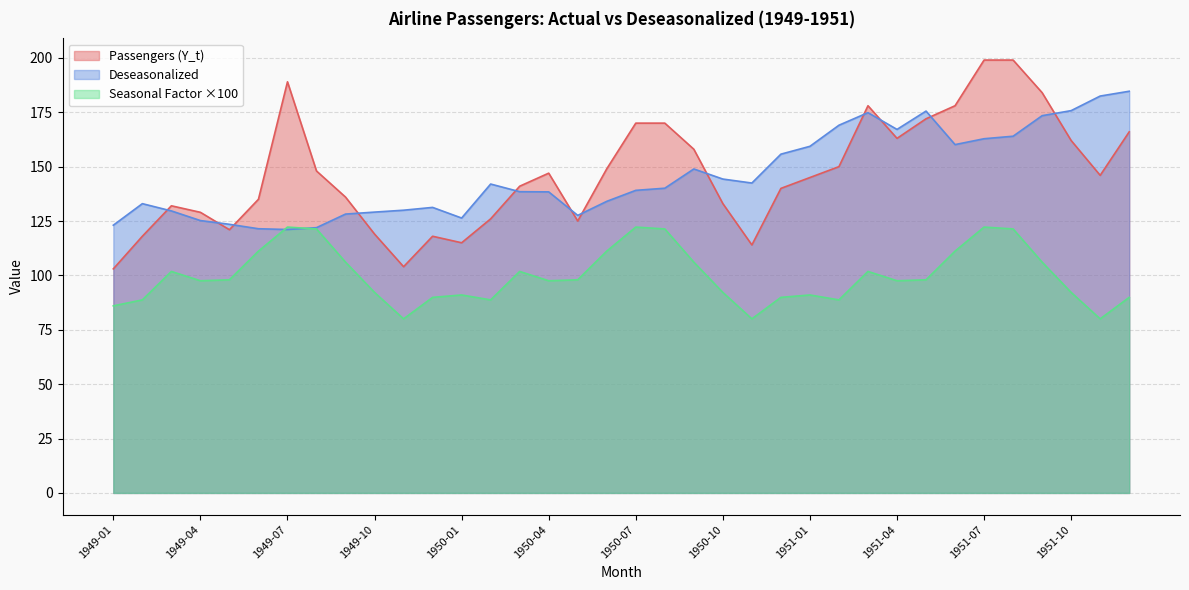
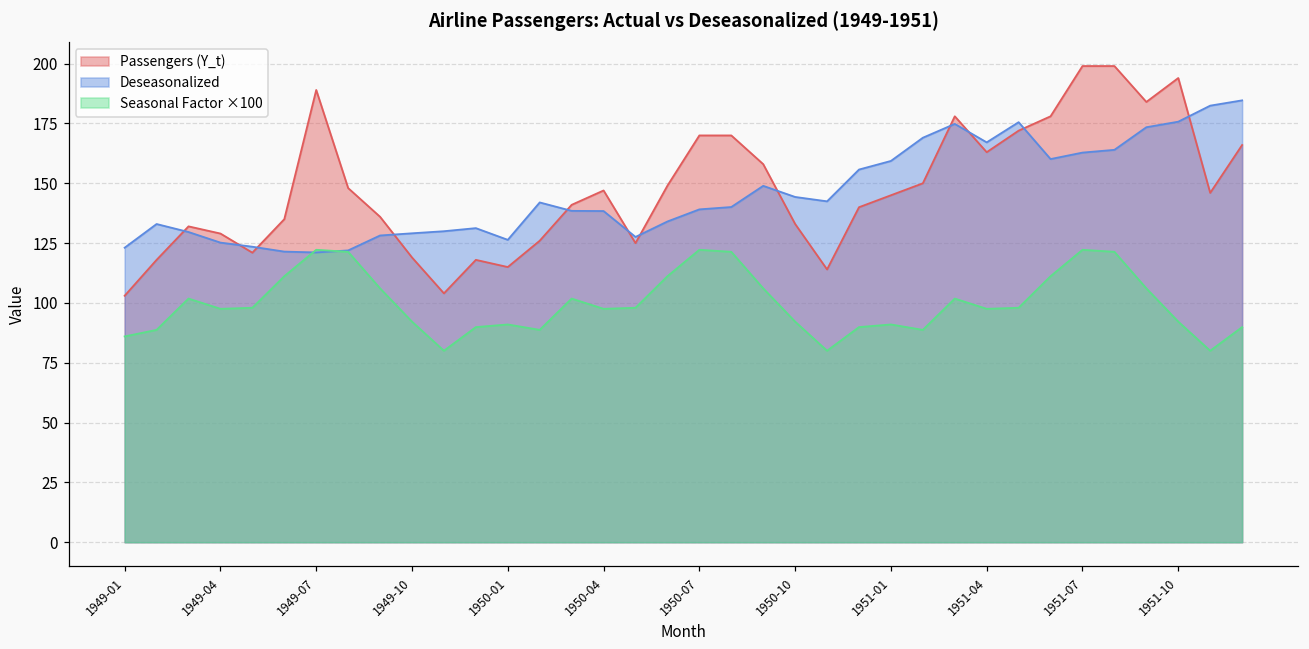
Passengers (Y_t), 1951-10: 162 -> 194
